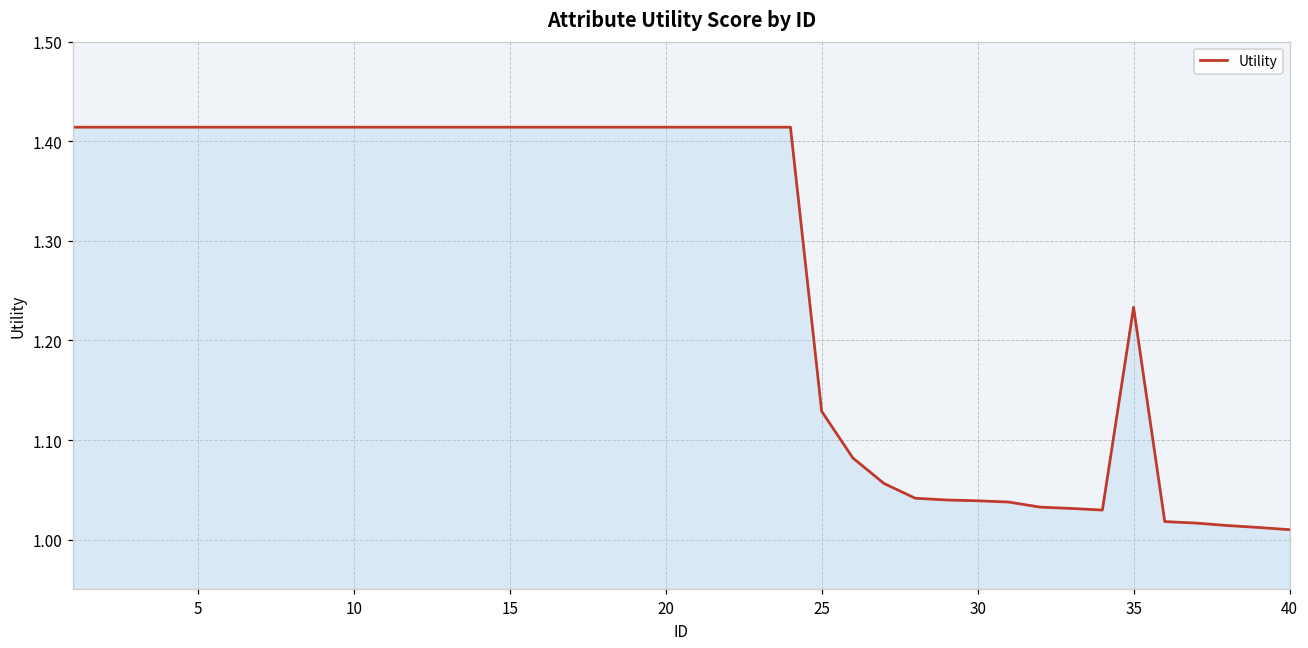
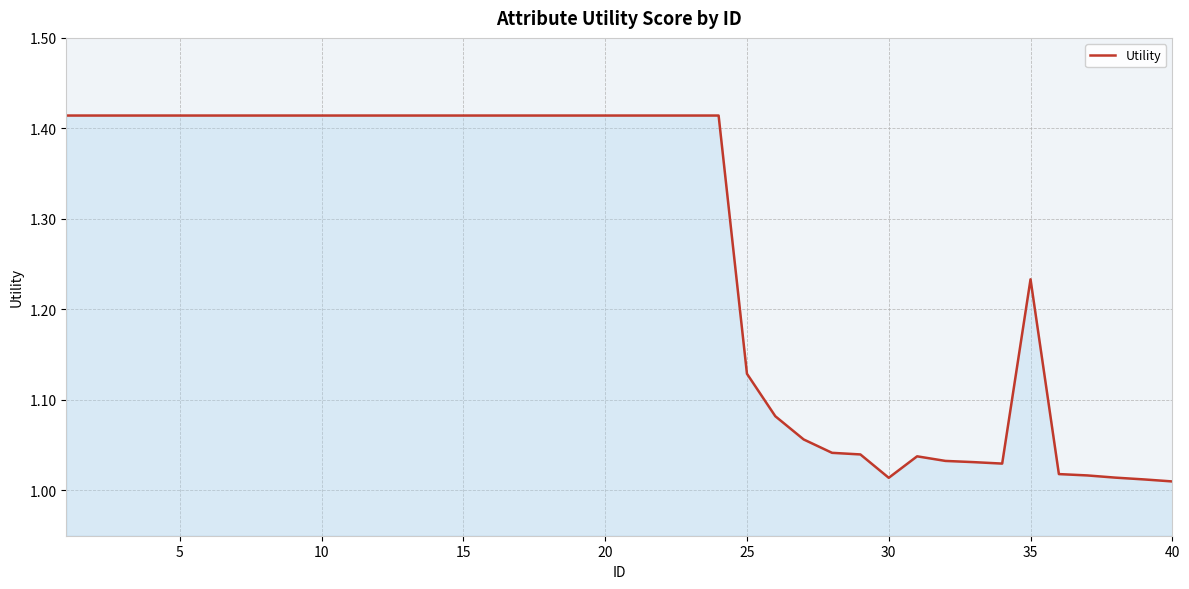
30: 1.04 -> 1.01
